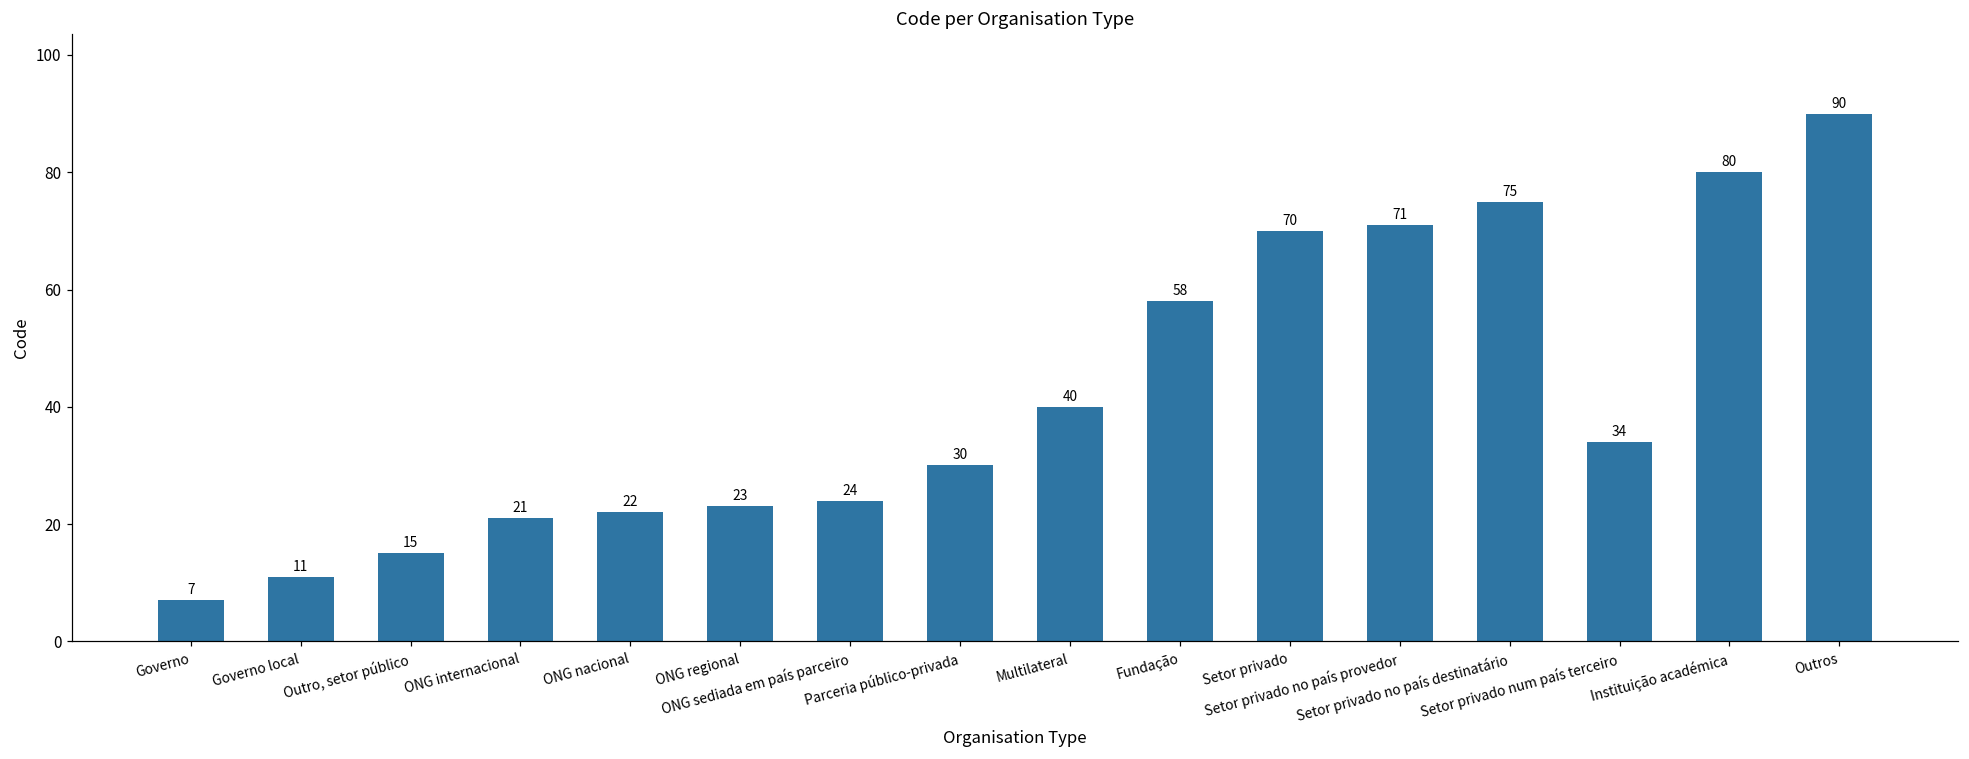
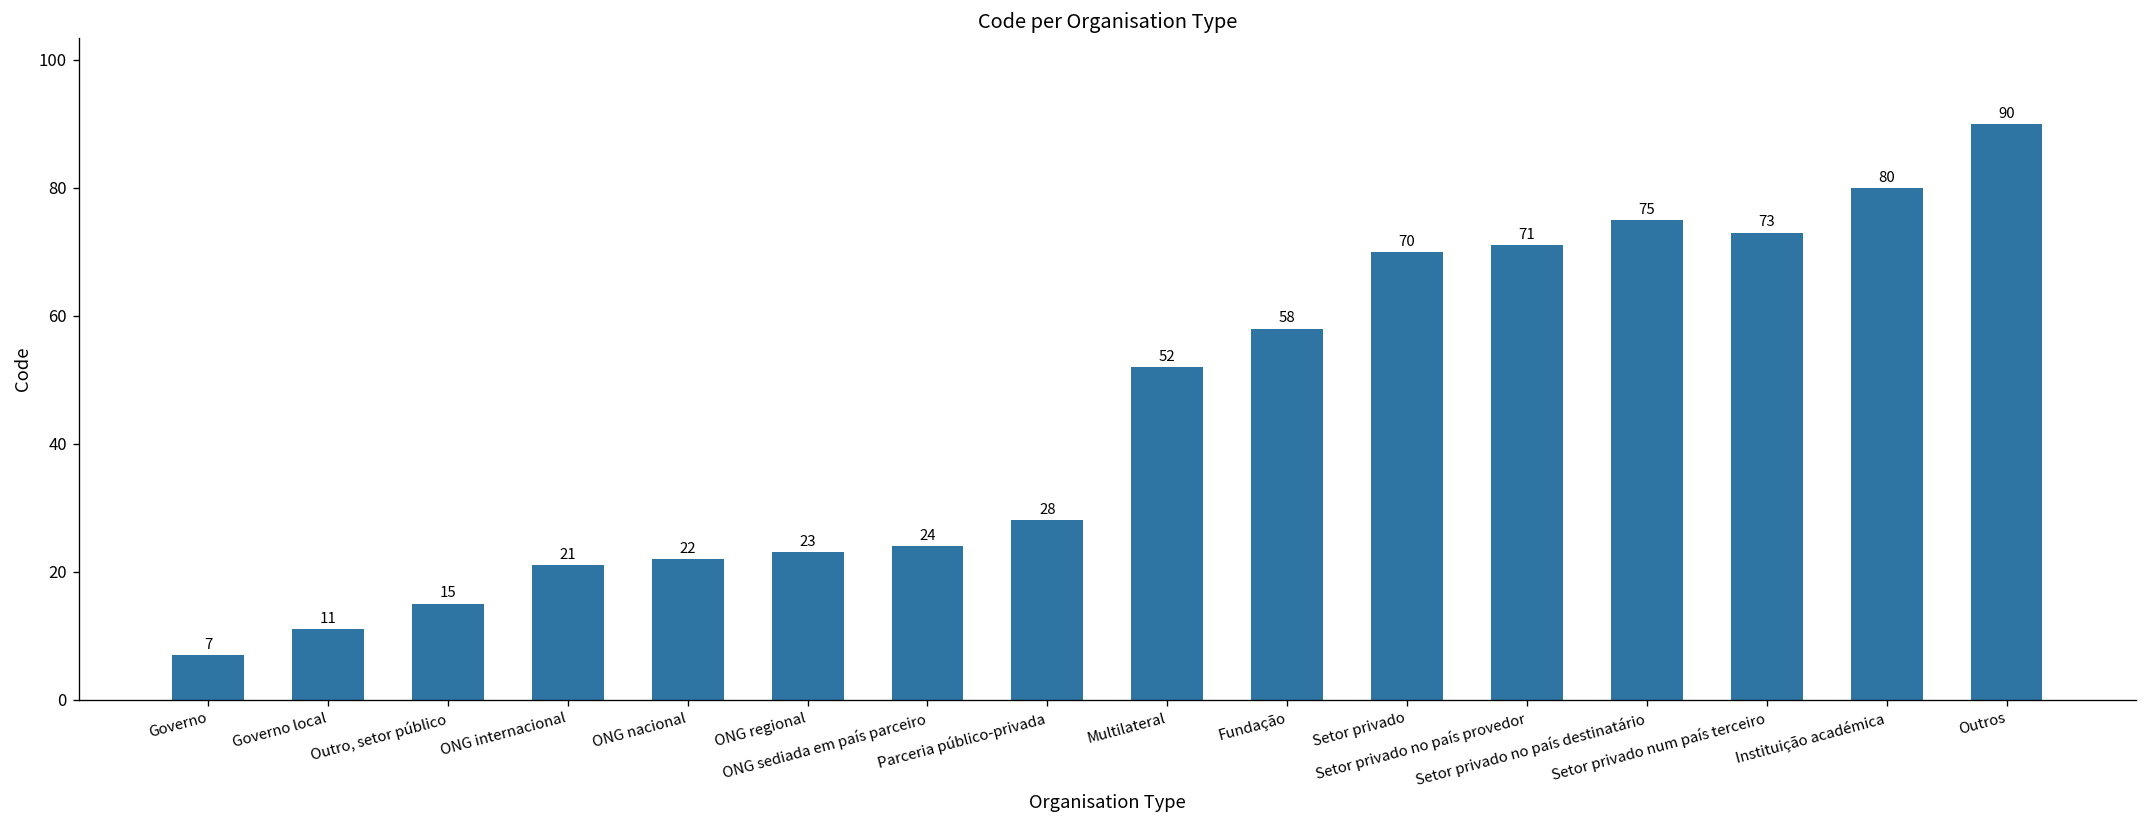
Parceria público-privada: 30 -> 28
Multilateral: 40 -> 52
Setor privado num país terceiro: 34 -> 73
